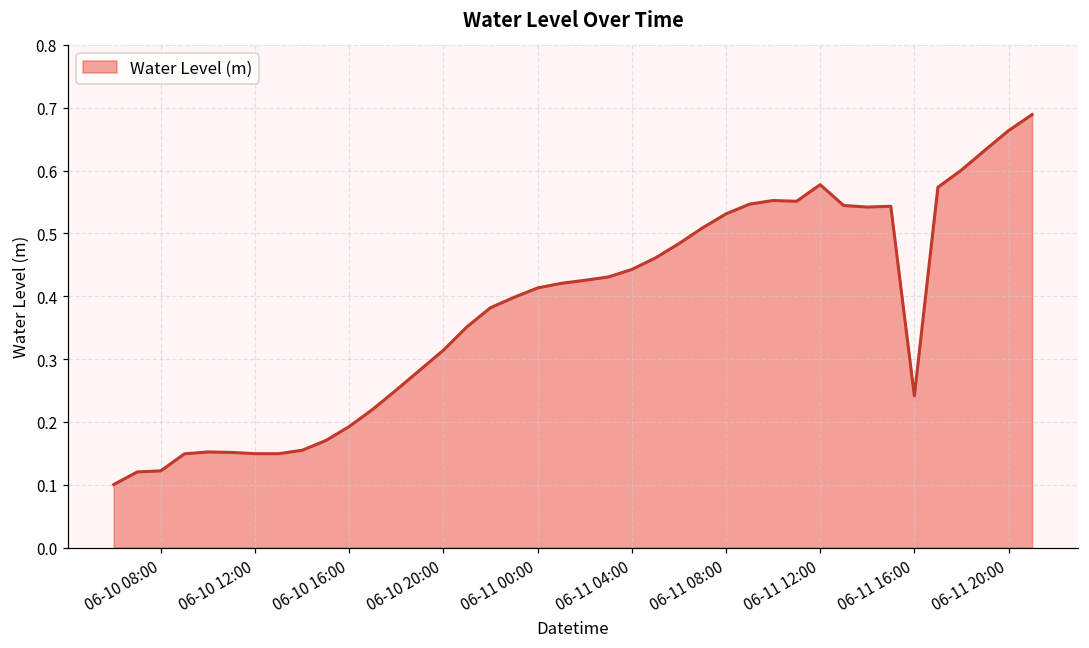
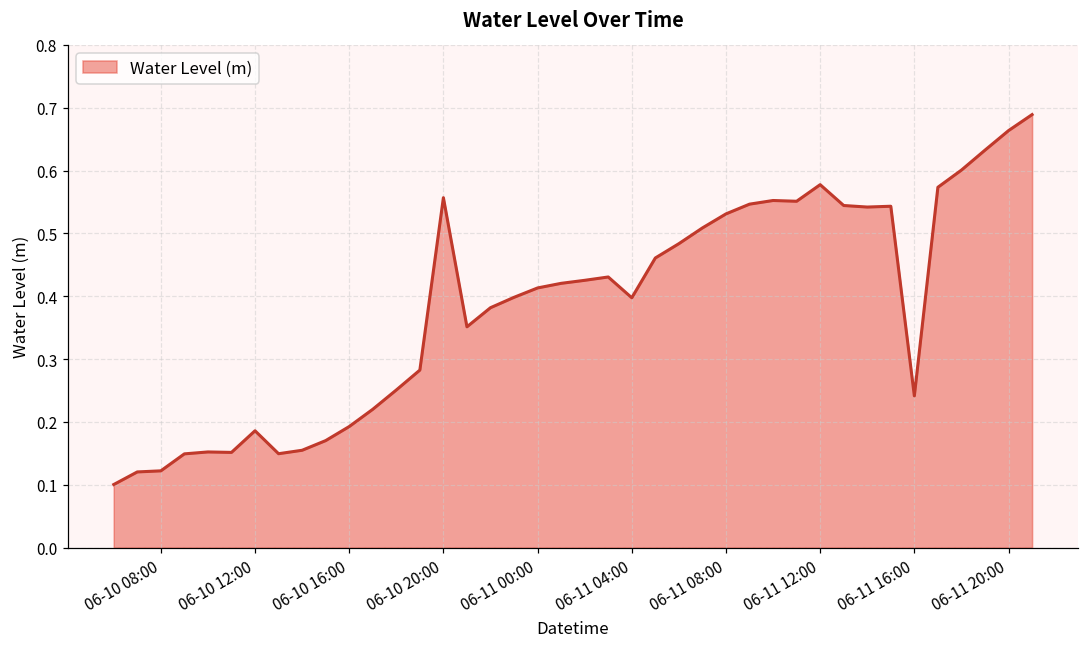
06-10 12:00: 0.15 -> 0.19
06-10 20:00: 0.31 -> 0.56
06-11 04:00: 0.44 -> 0.40
